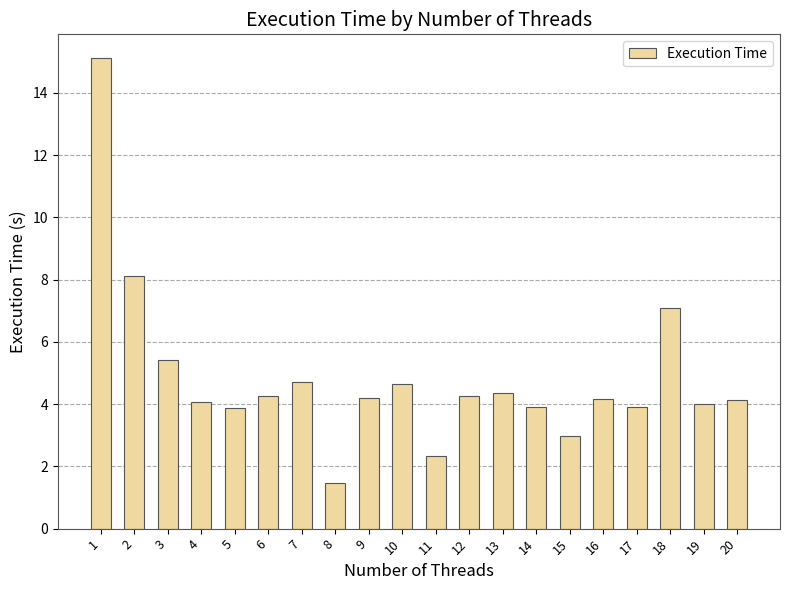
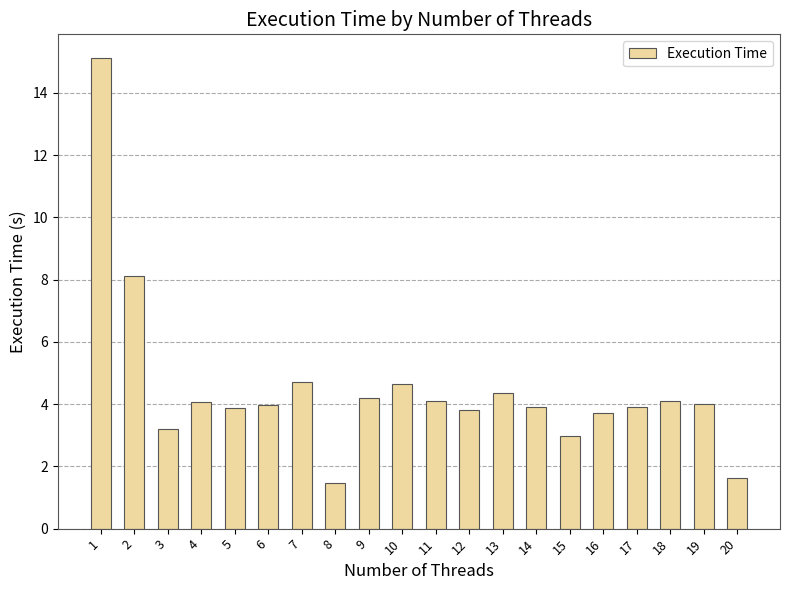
3: 5.4 -> 3.2
6: 4.3 -> 4.0
11: 2.3 -> 4.1
12: 4.2 -> 3.8
16: 4.2 -> 3.7
18: 7.1 -> 4.1
20: 4.1 -> 1.6
